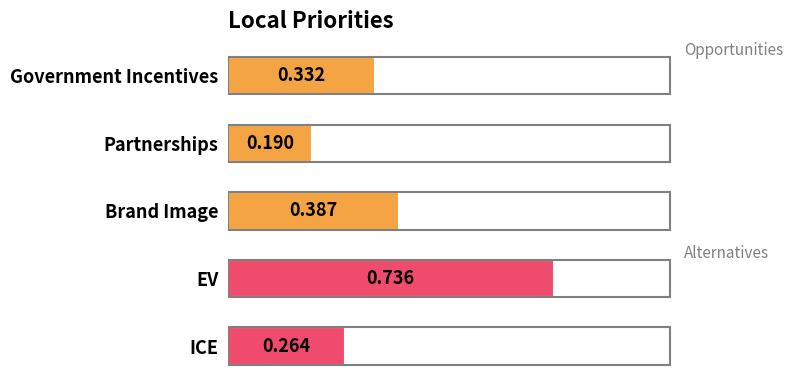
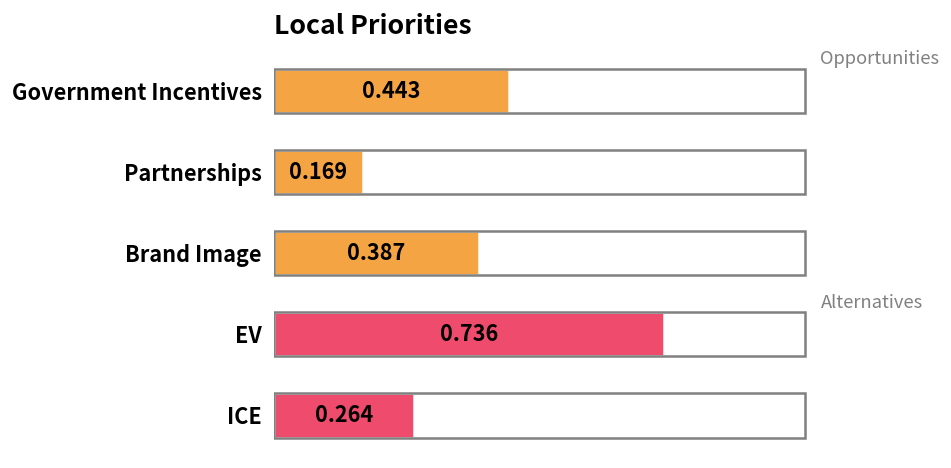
Government Incentives: 0.332 -> 0.443
Partnerships: 0.190 -> 0.169
